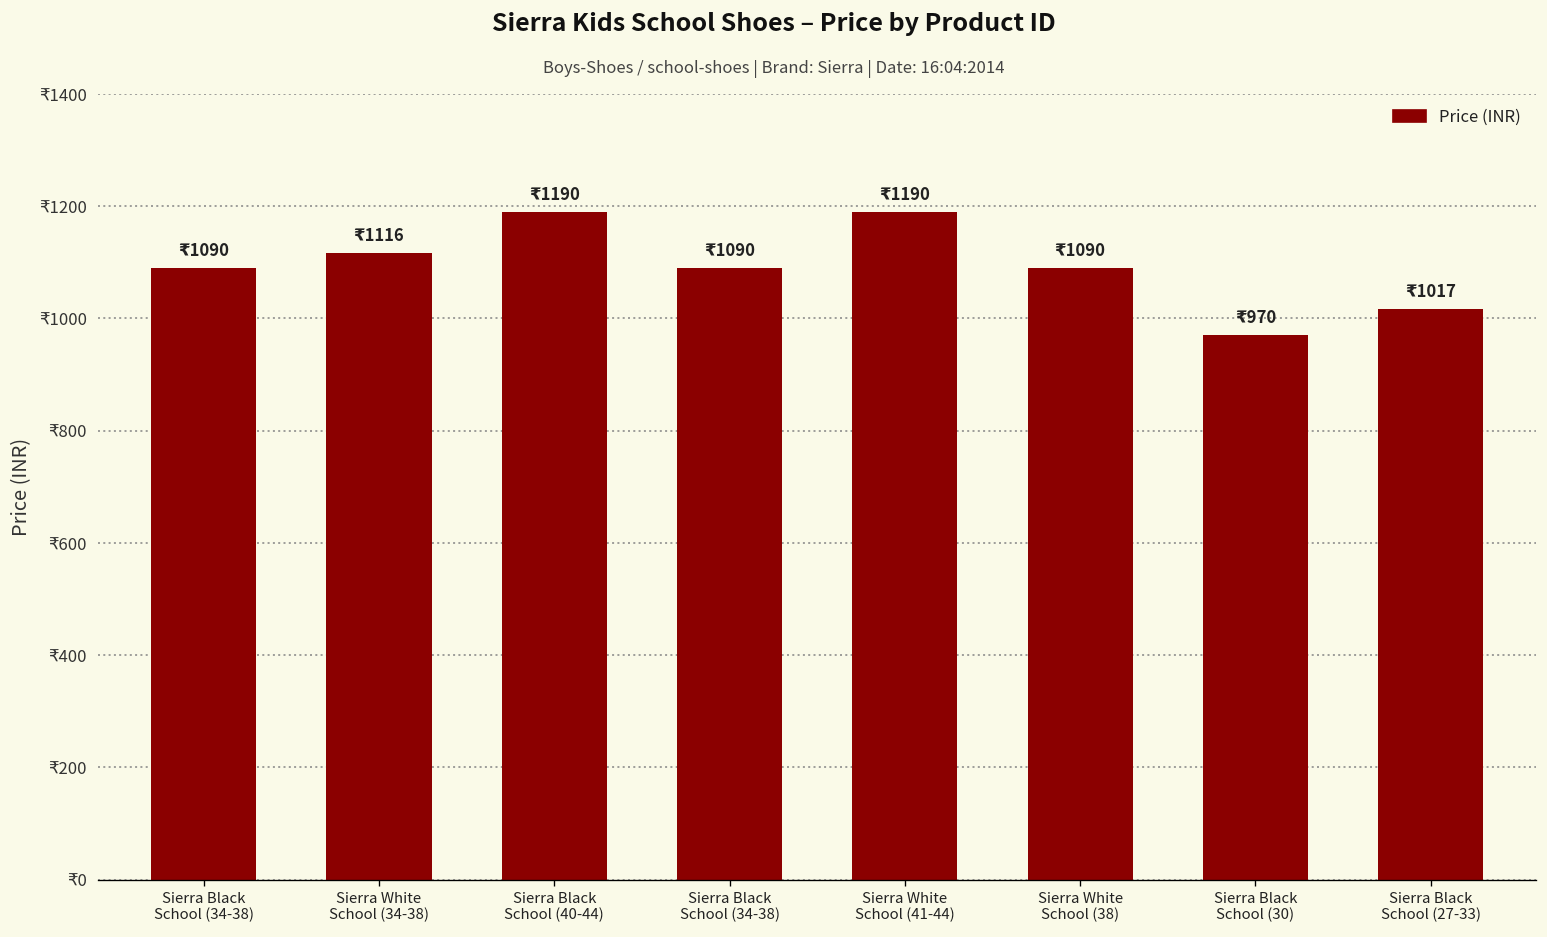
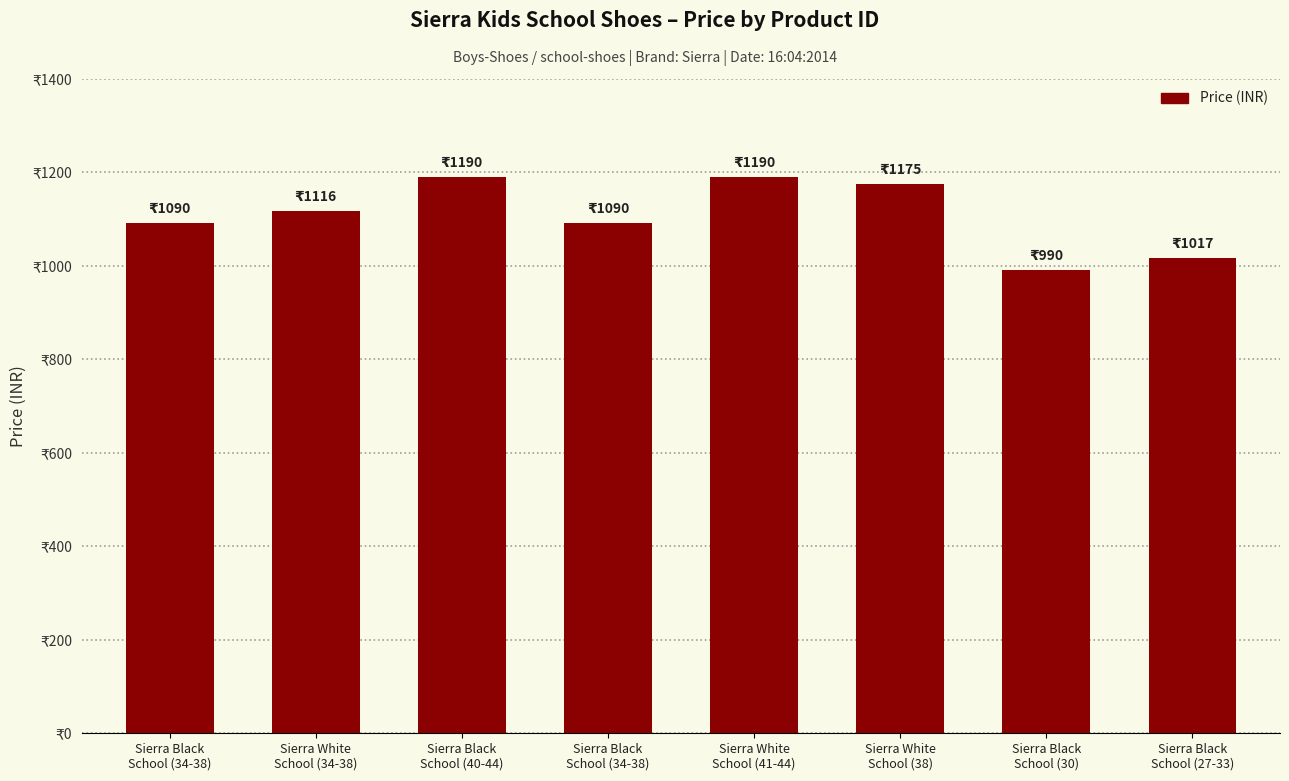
Sierra White School (38): 1090 -> 1175
Sierra Black School (30): 970 -> 990
